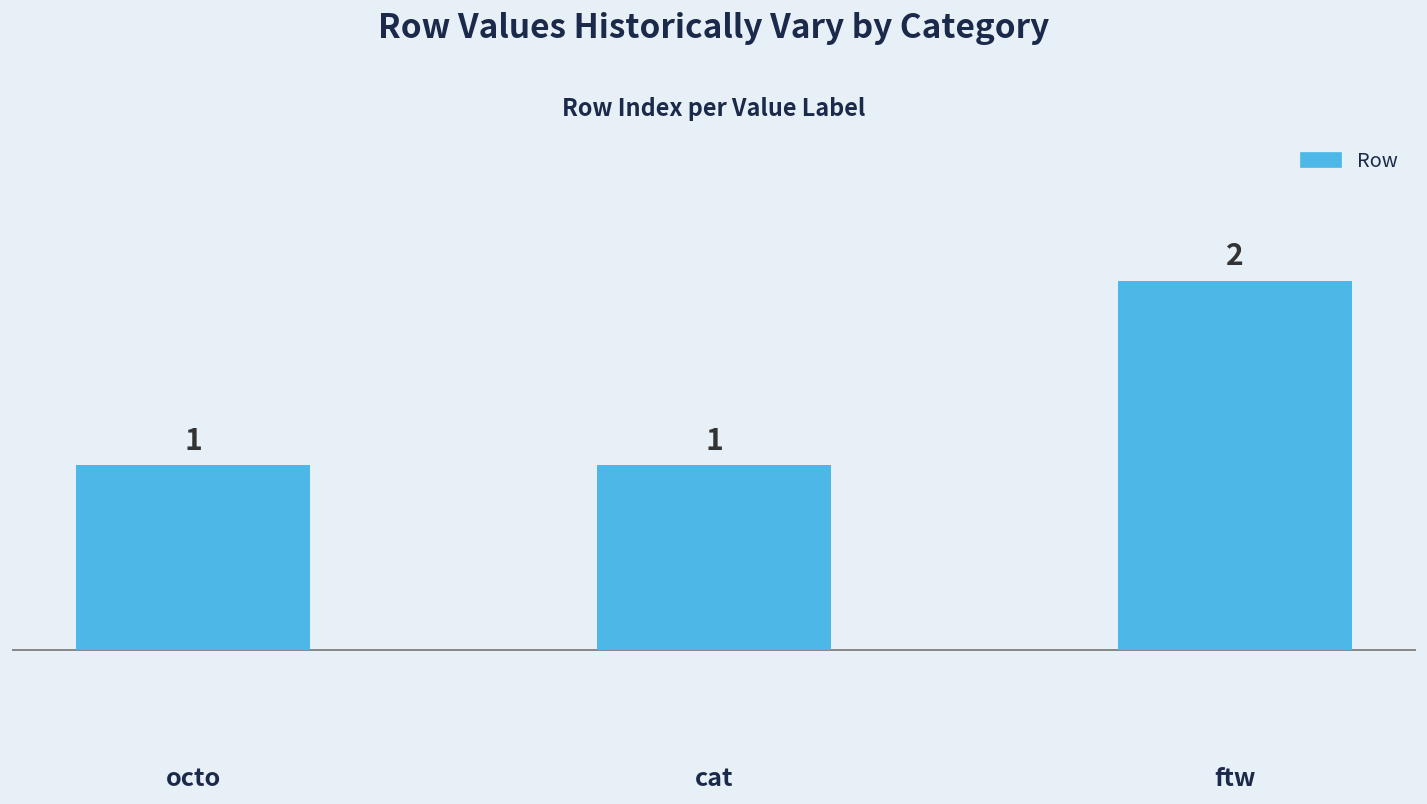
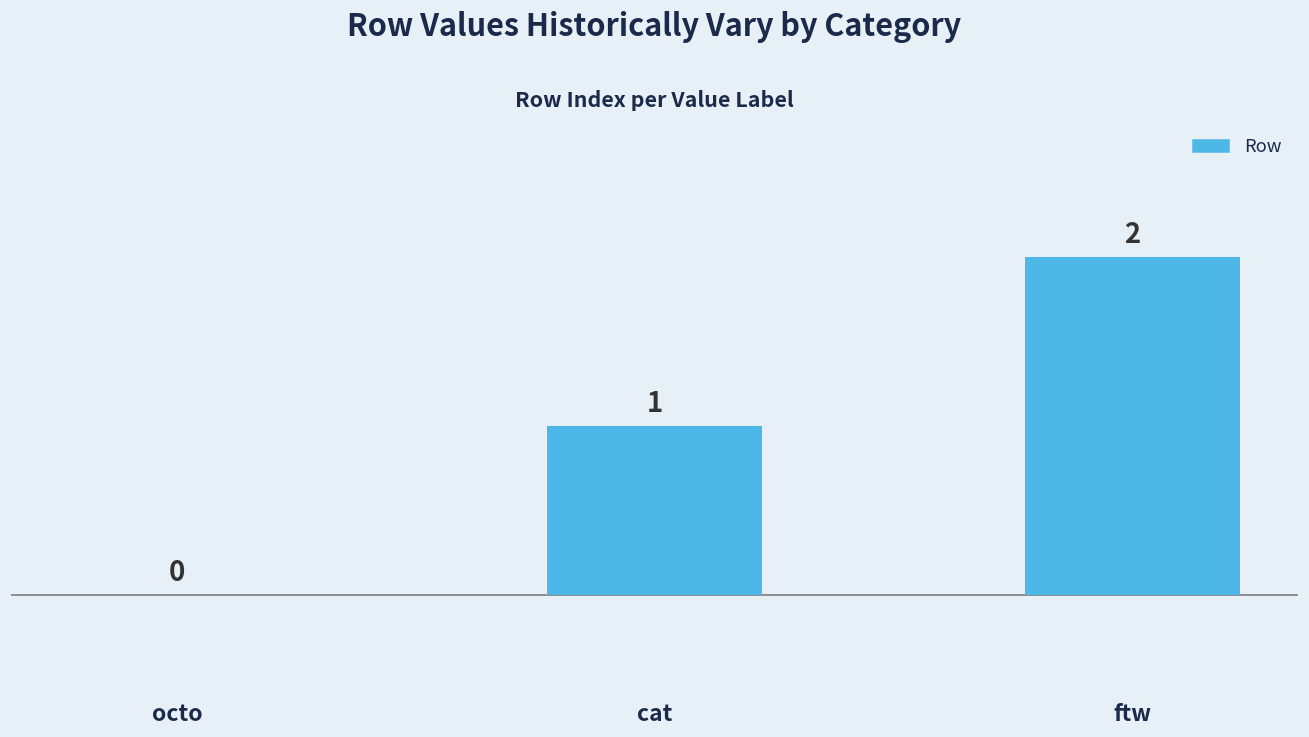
octo: 1 -> 0
